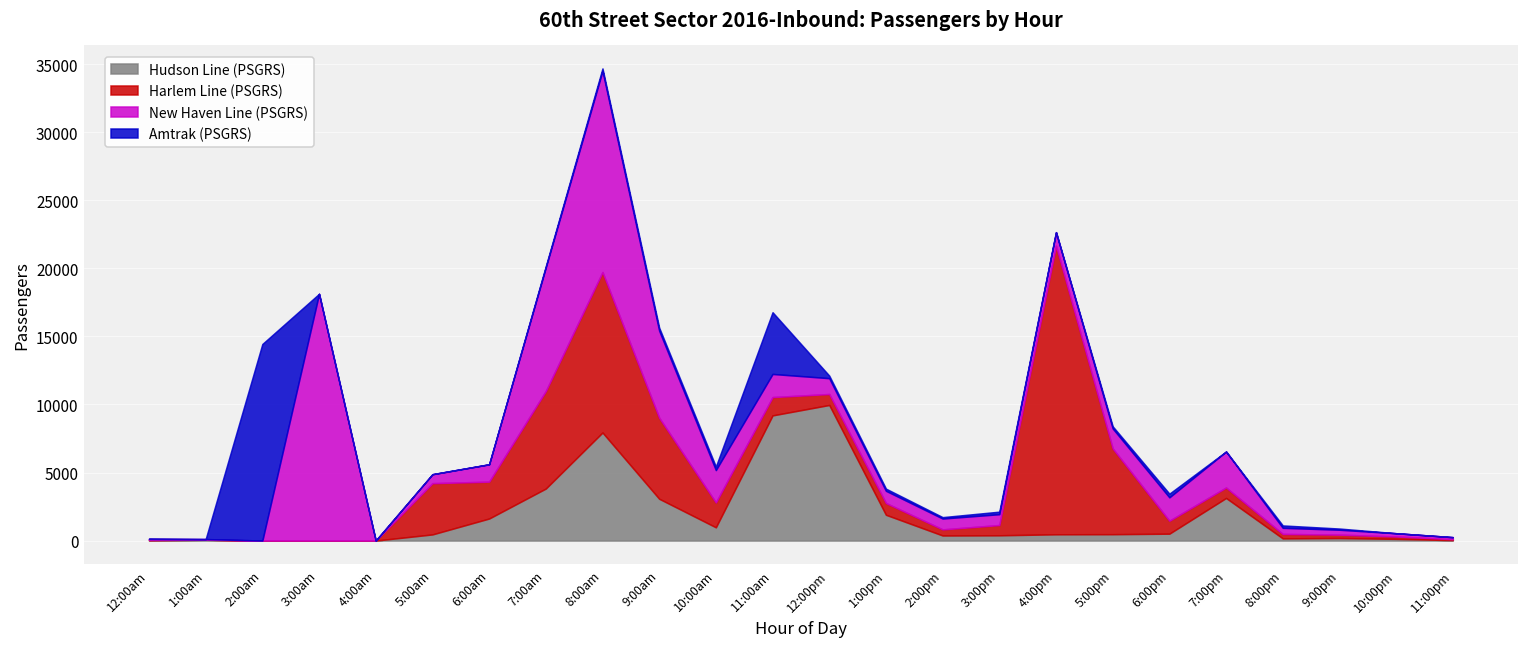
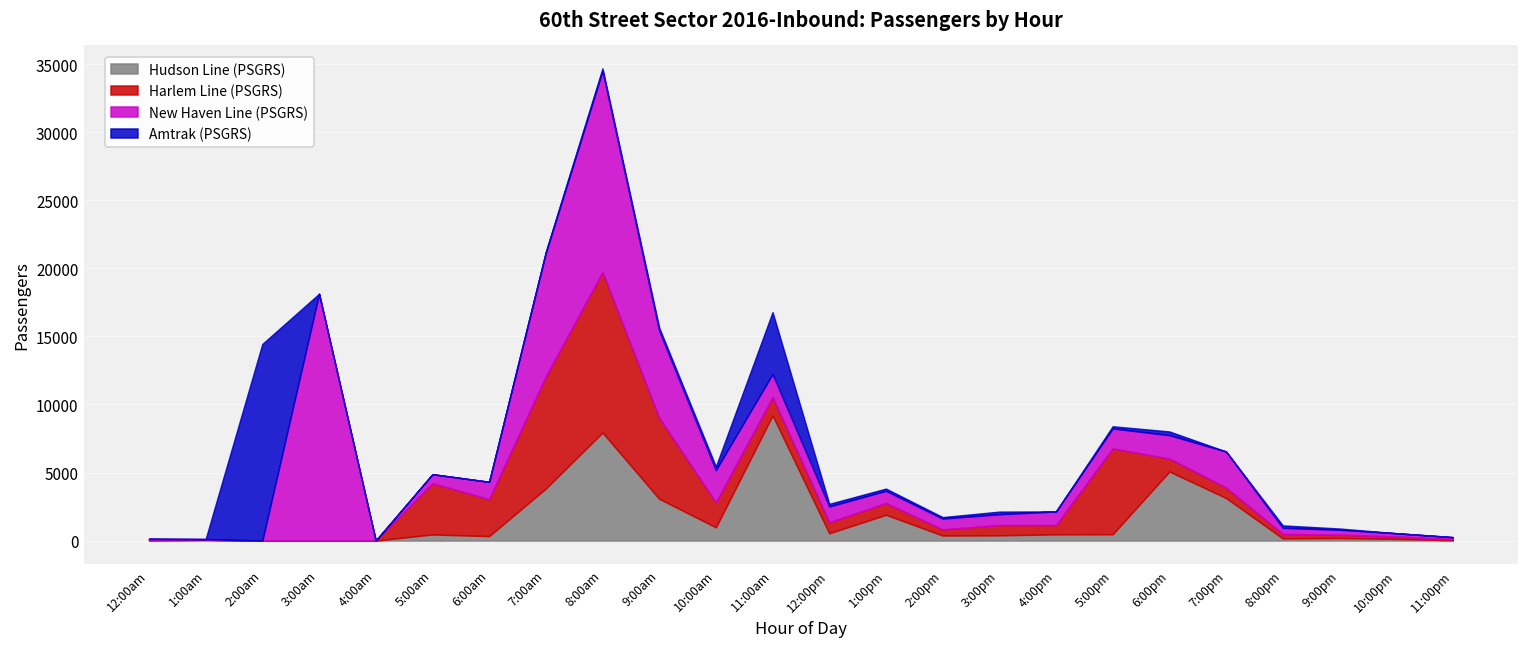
Hudson Line (PSGRS), 6:00am: 1600 -> 300
Harlem Line (PSGRS), 7:00am: 7200 -> 8200
Hudson Line (PSGRS), 12:00pm: 10000 -> 500
Harlem Line (PSGRS), 4:00pm: 21200 -> 700
Hudson Line (PSGRS), 6:00pm: 500 -> 5100
